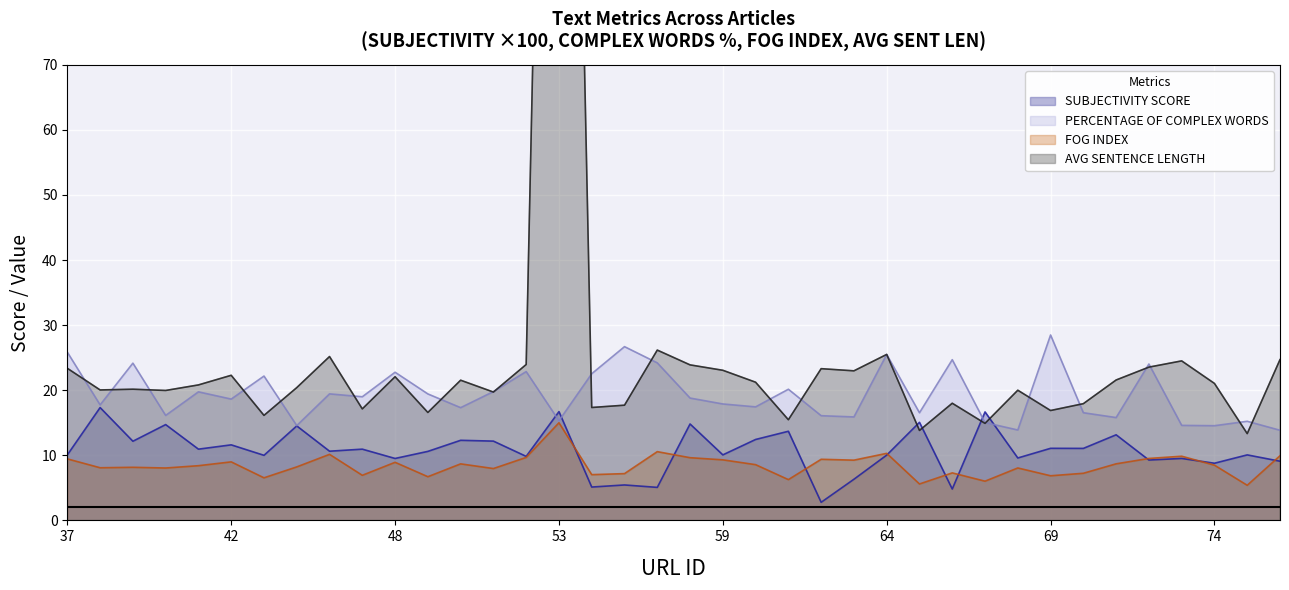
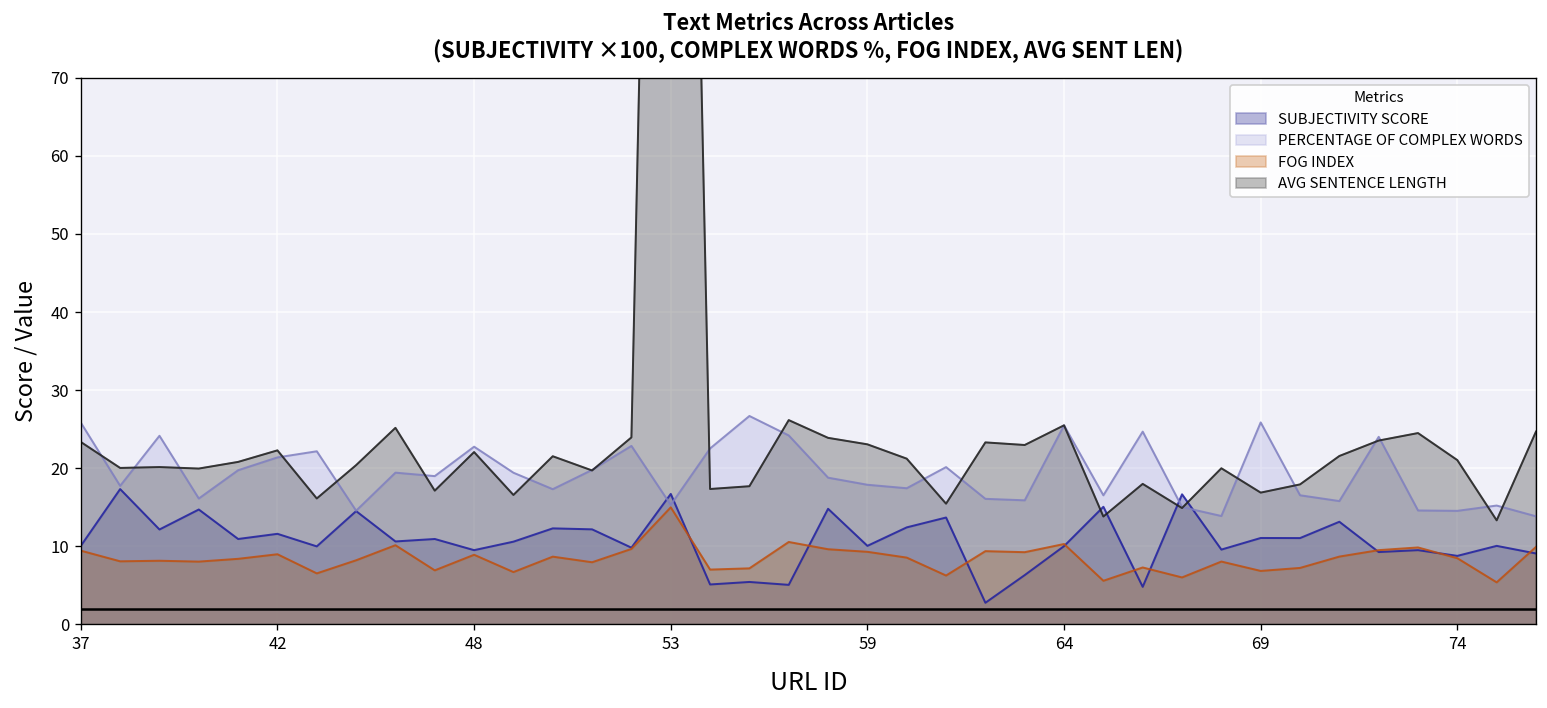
PERCENTAGE OF COMPLEX WORDS, 42: 19 -> 21
PERCENTAGE OF COMPLEX WORDS, 69: 28 -> 26
